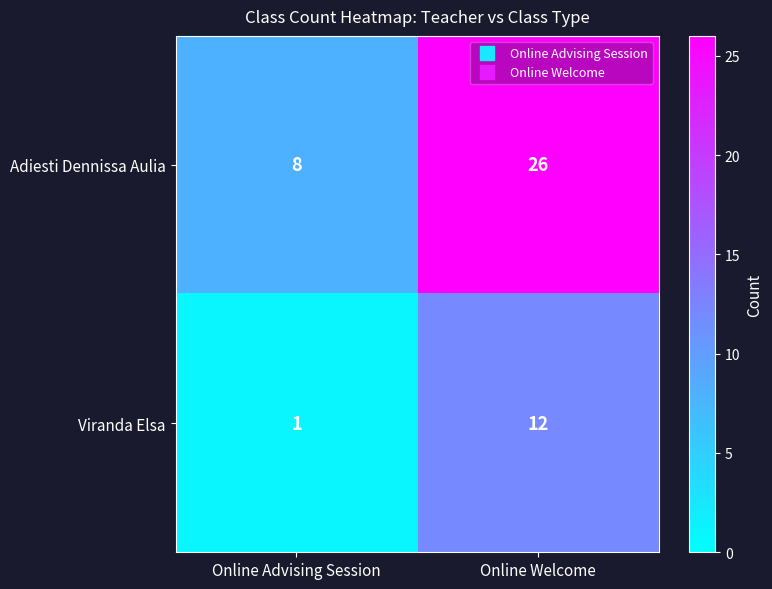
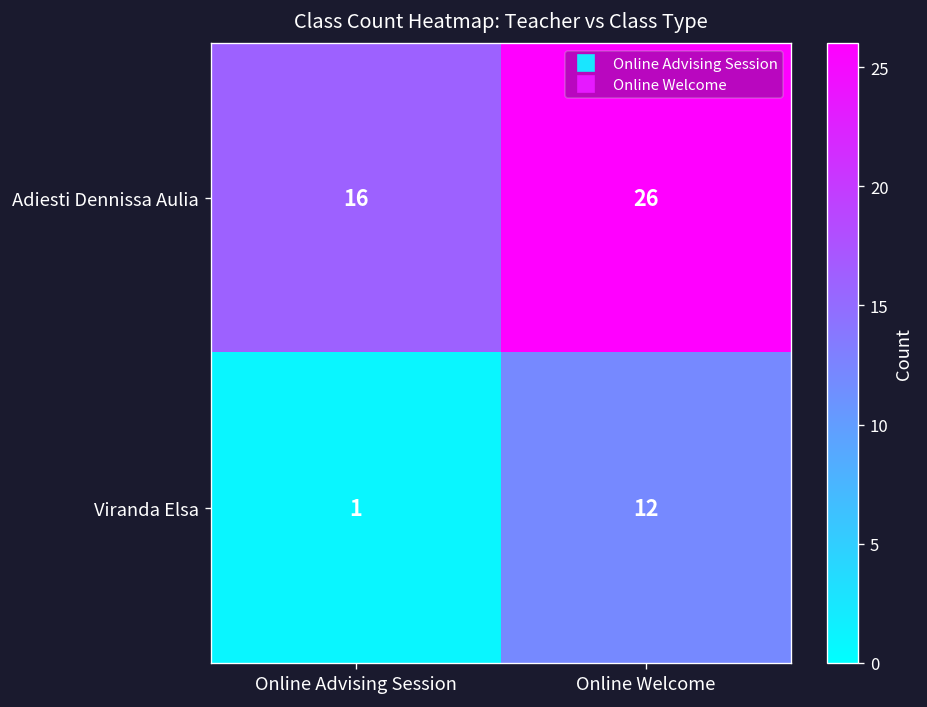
Adiesti Dennissa Aulia, Online Advising Session: 8 -> 16
